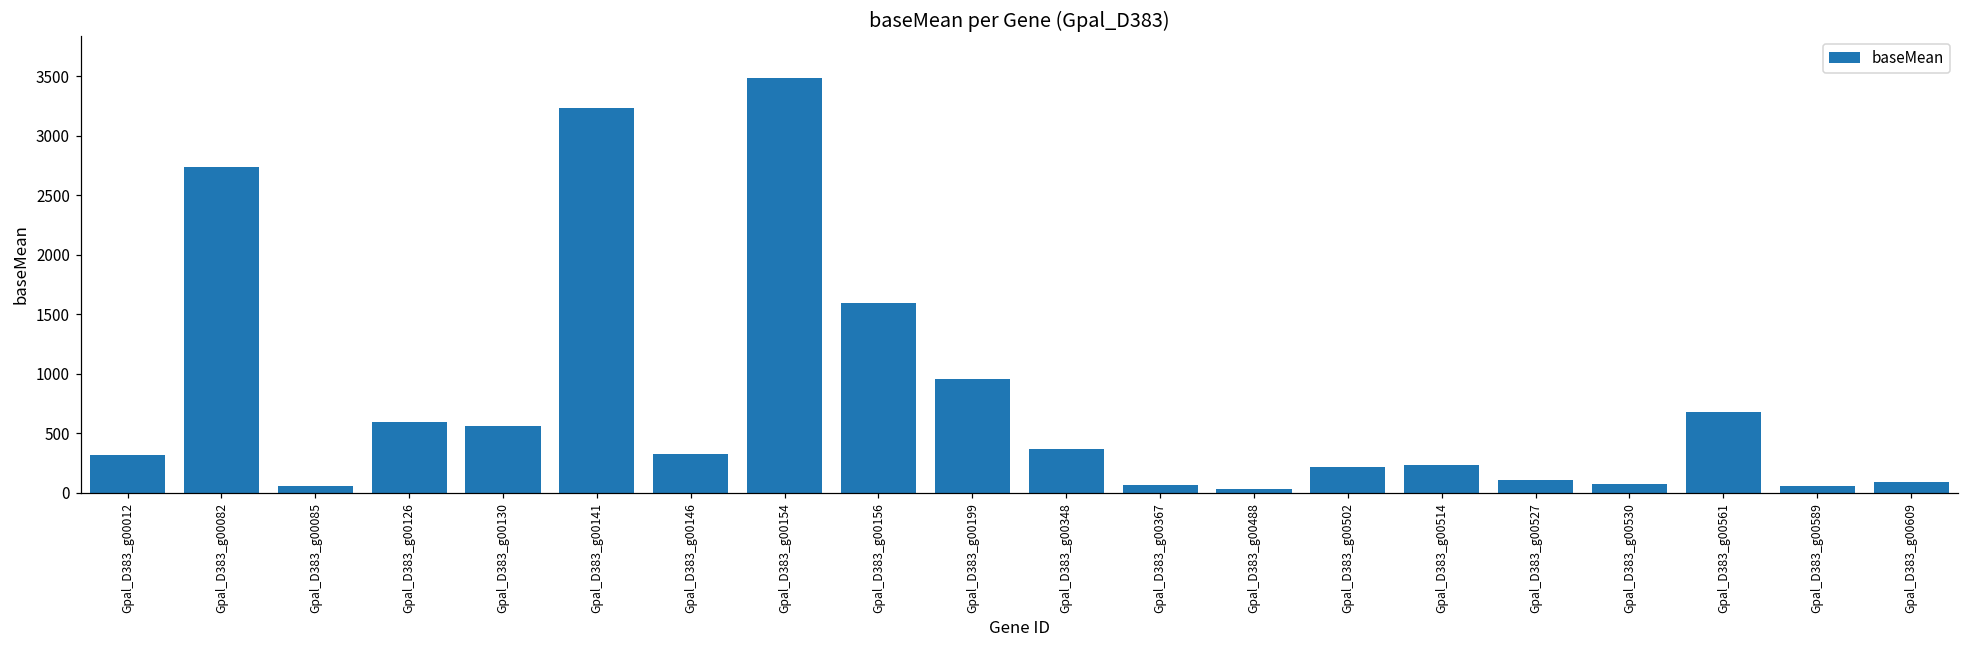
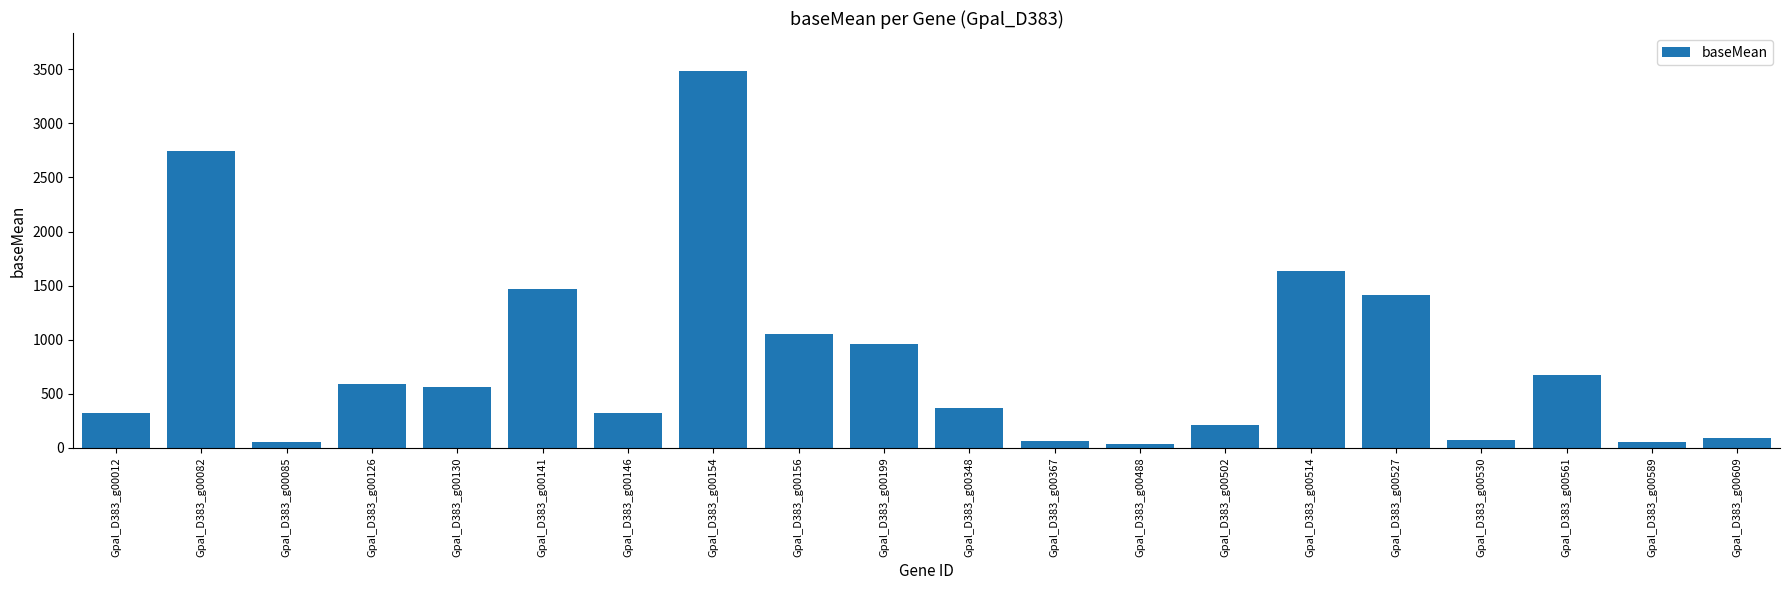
Gpal_D383_g00141: 3230 -> 1470
Gpal_D383_g00156: 1600 -> 1050
Gpal_D383_g00514: 230 -> 1640
Gpal_D383_g00527: 100 -> 1410
